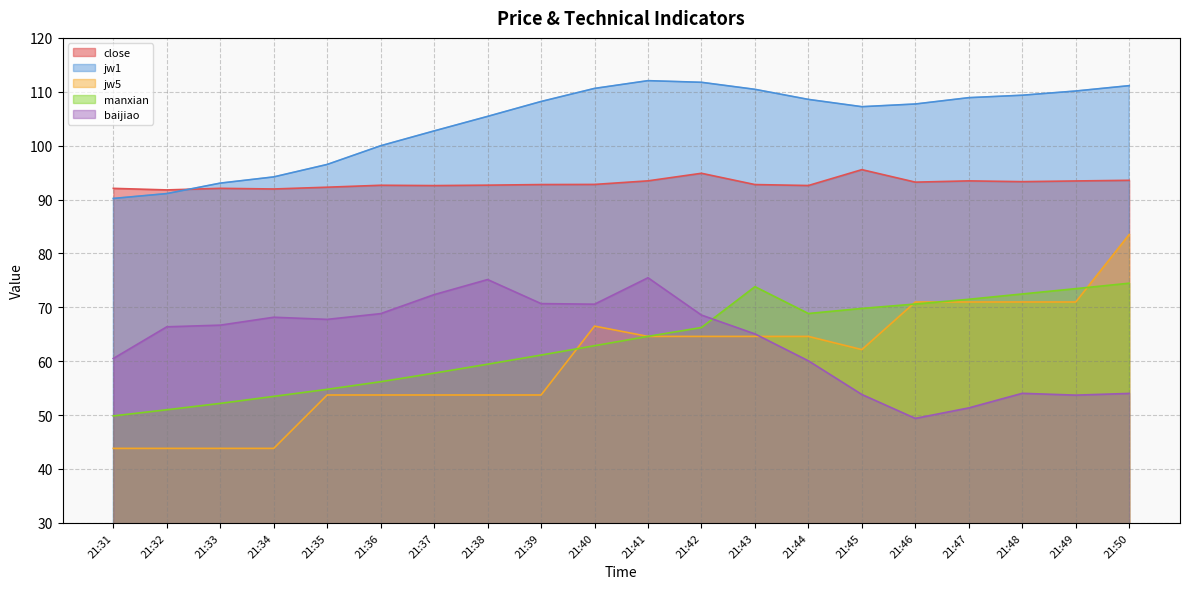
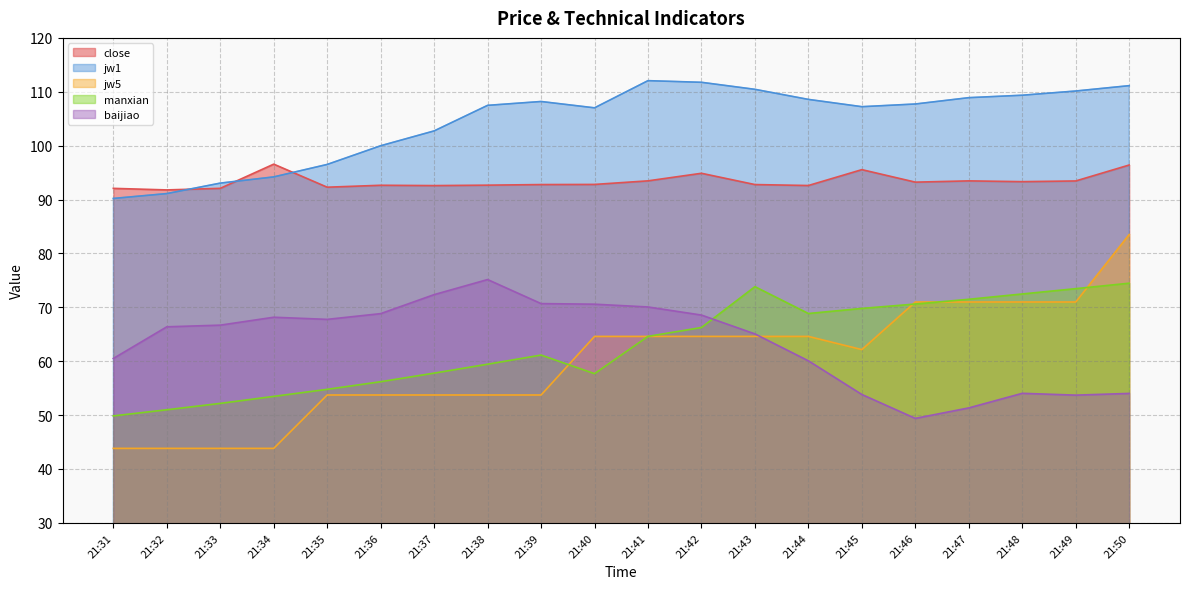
close, 21:34: 92 -> 97
jw1, 21:38: 105 -> 107
jw1, 21:40: 111 -> 107
jw5, 21:40: 67 -> 65
manxian, 21:40: 63 -> 58
baijiao, 21:41: 75 -> 70
close, 21:50: 94 -> 96
